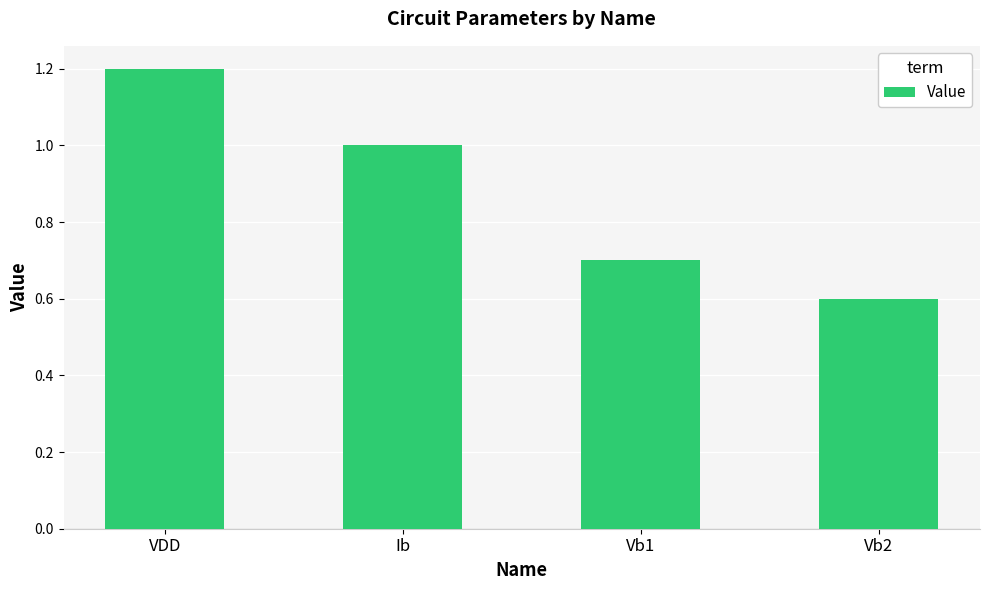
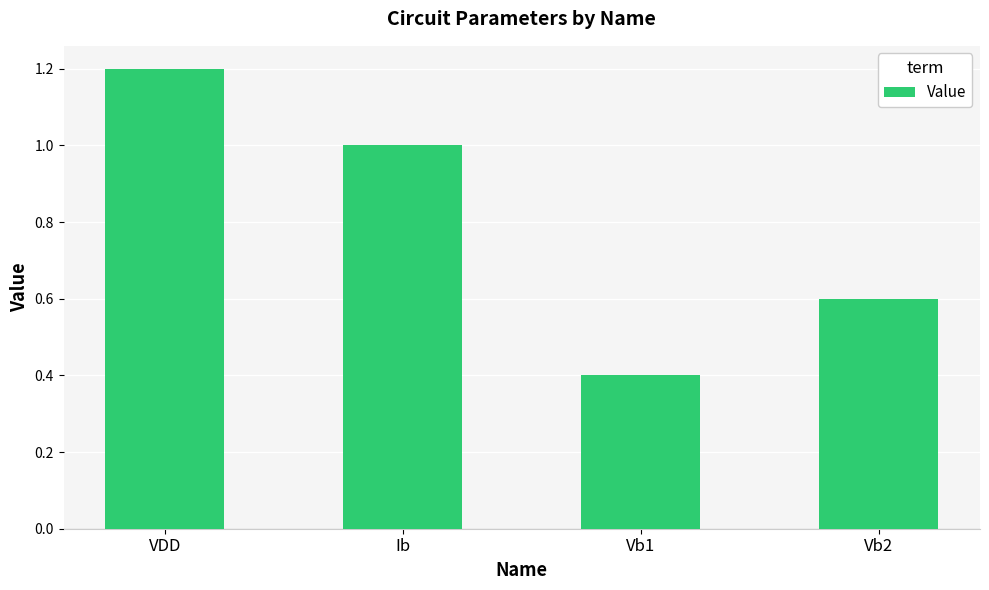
Vb1: 0.7 -> 0.4
